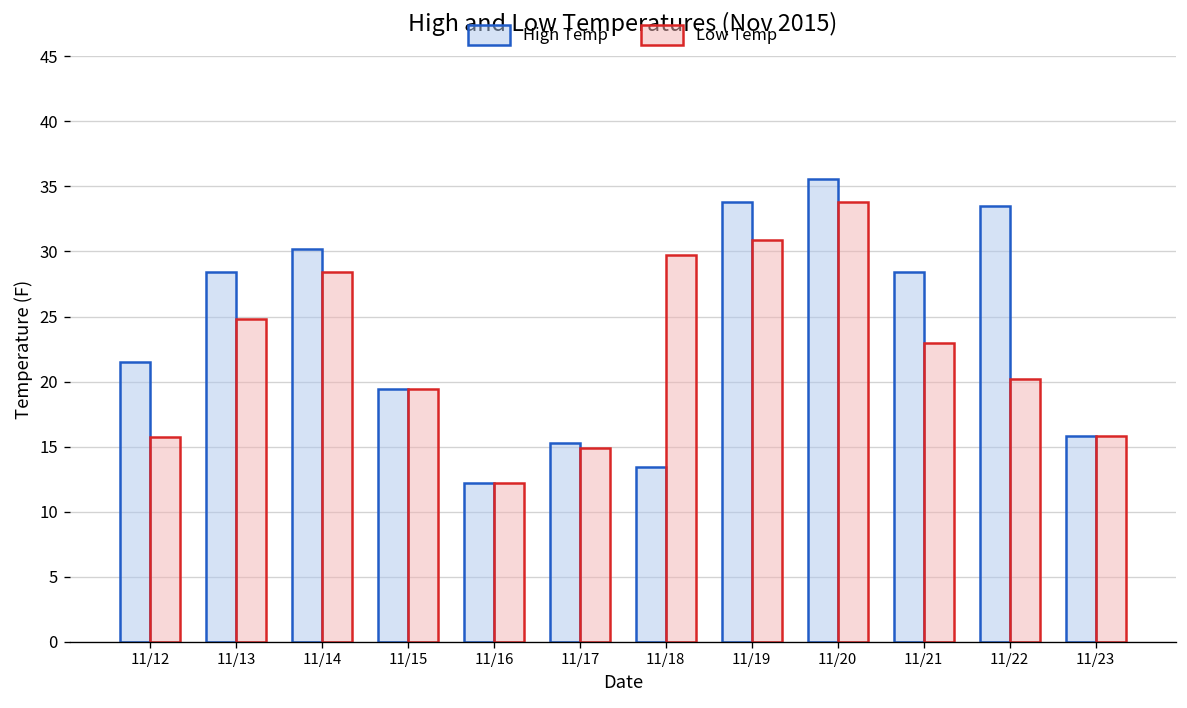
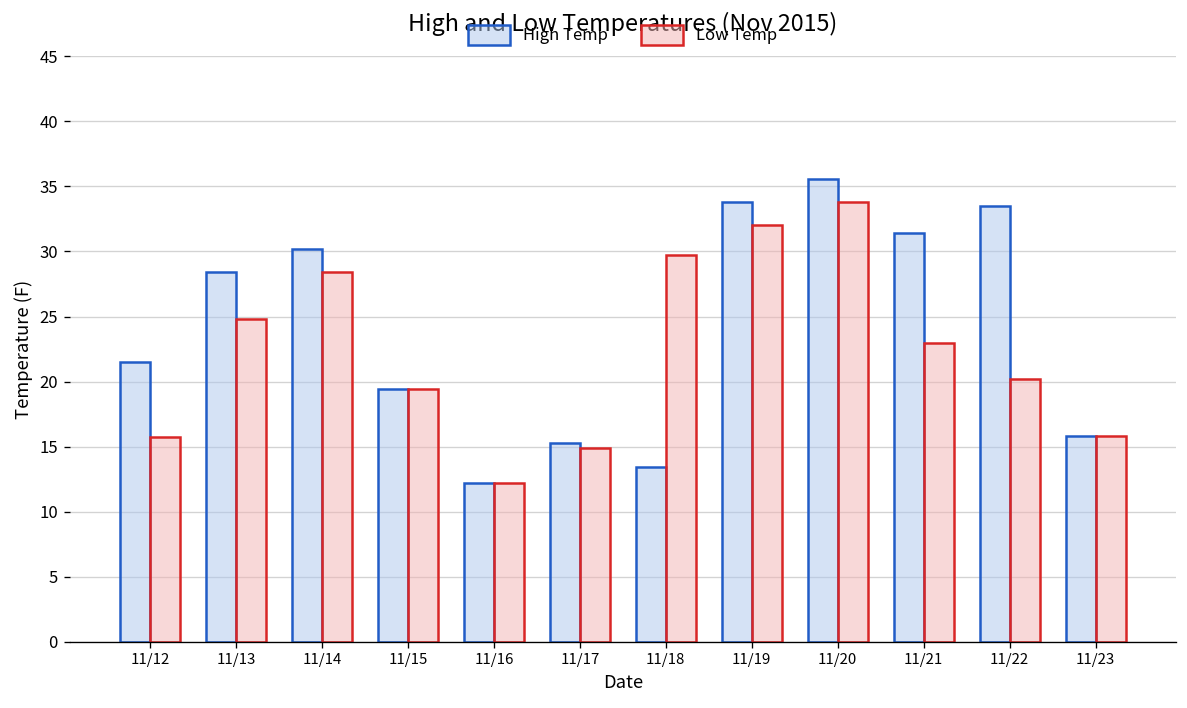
Low Temp, 11/19: 30.9 -> 32.0
High Temp, 11/21: 28.4 -> 31.4
